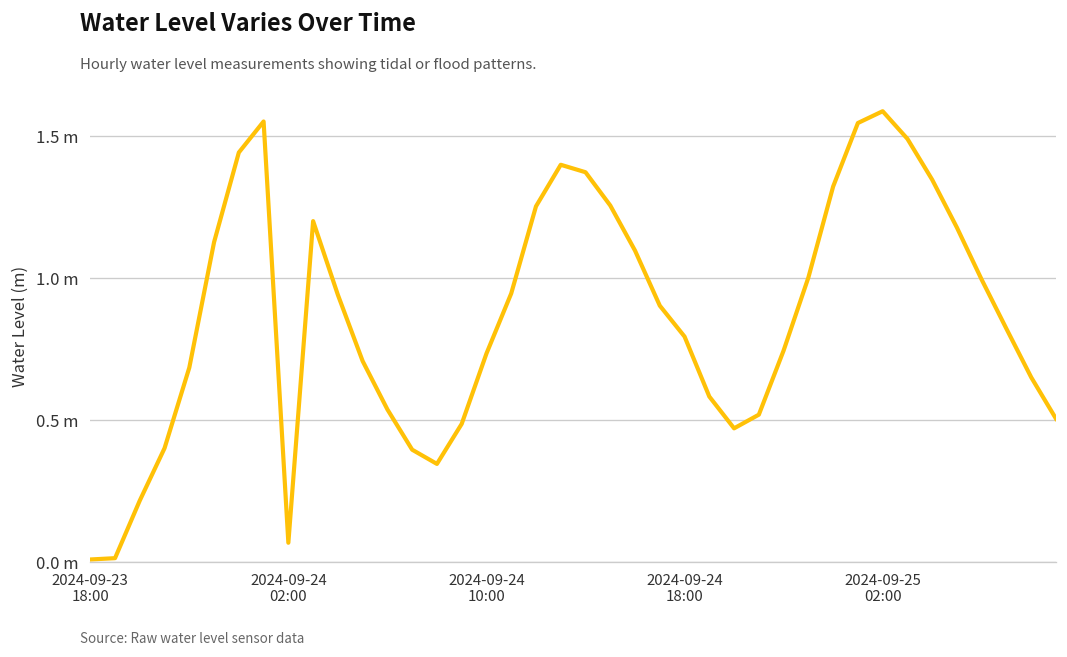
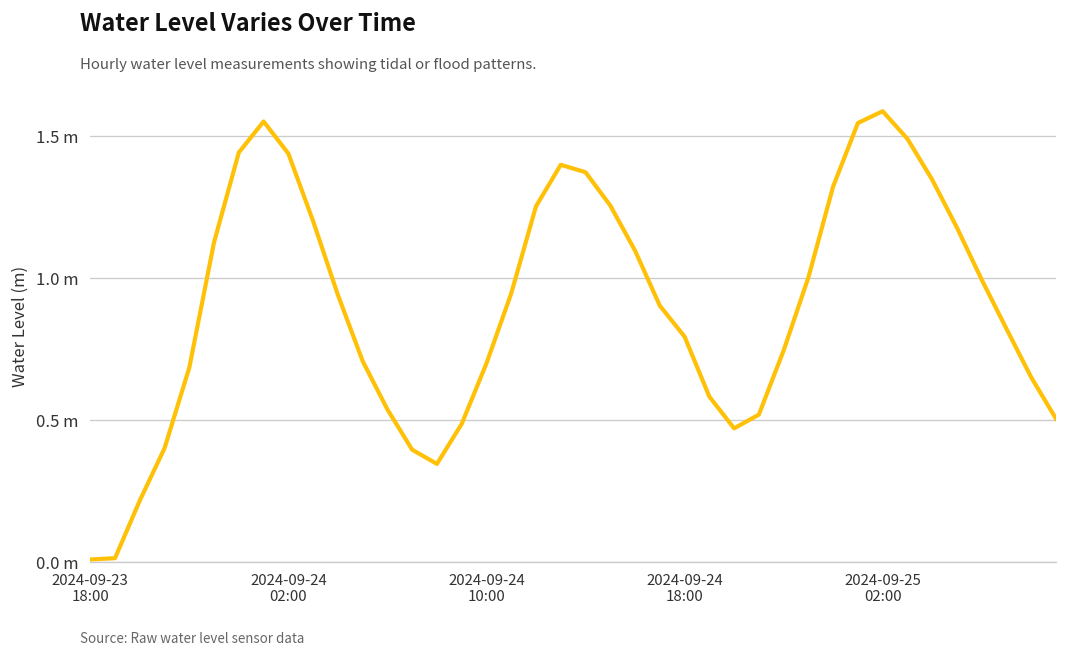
2024-09-24 02:00: 0.07 m -> 1.44 m
2024-09-24 10:00: 0.73 m -> 0.70 m
